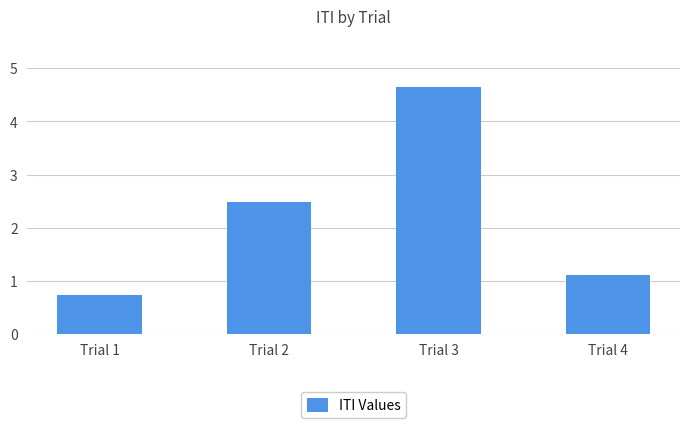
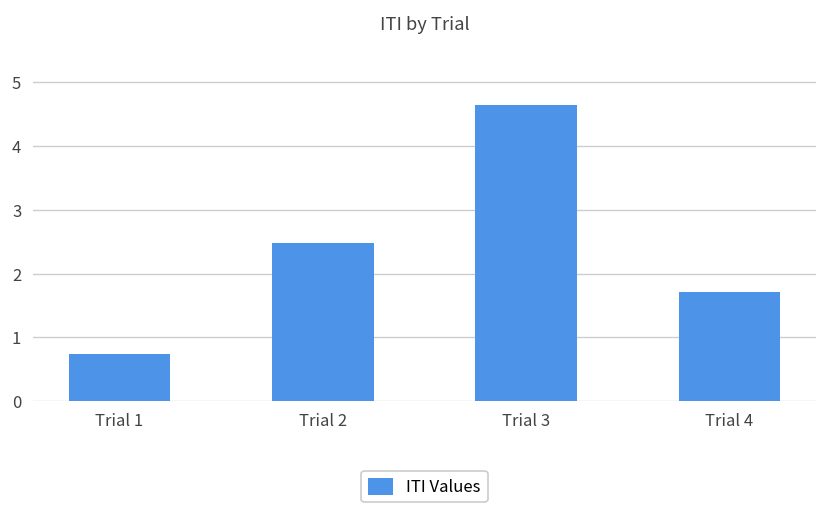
Trial 4: 1.1 -> 1.7
